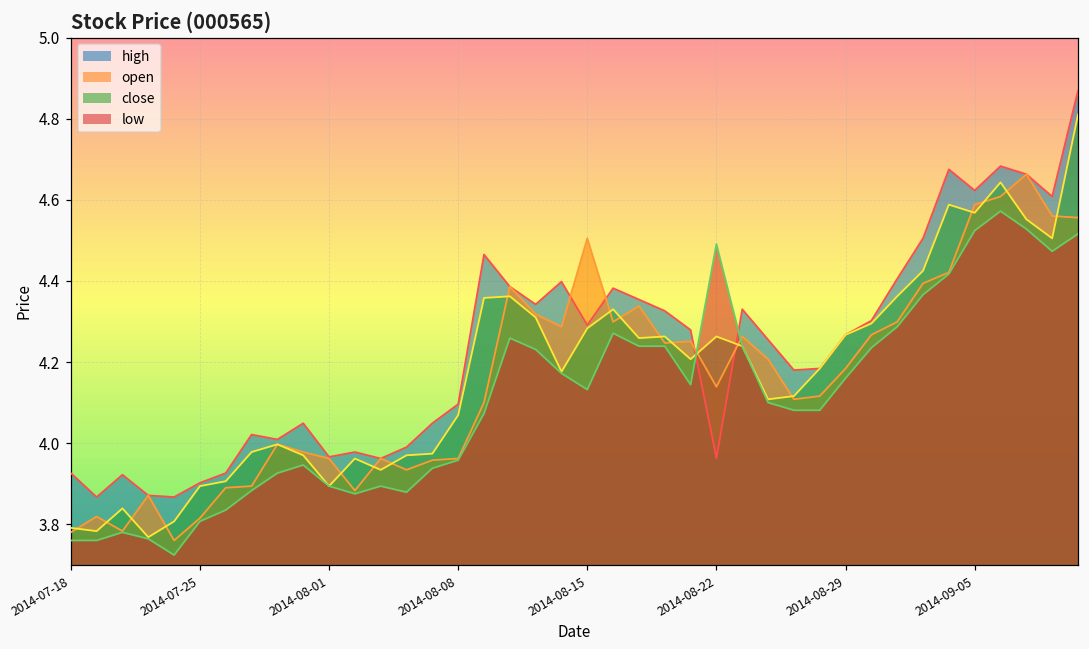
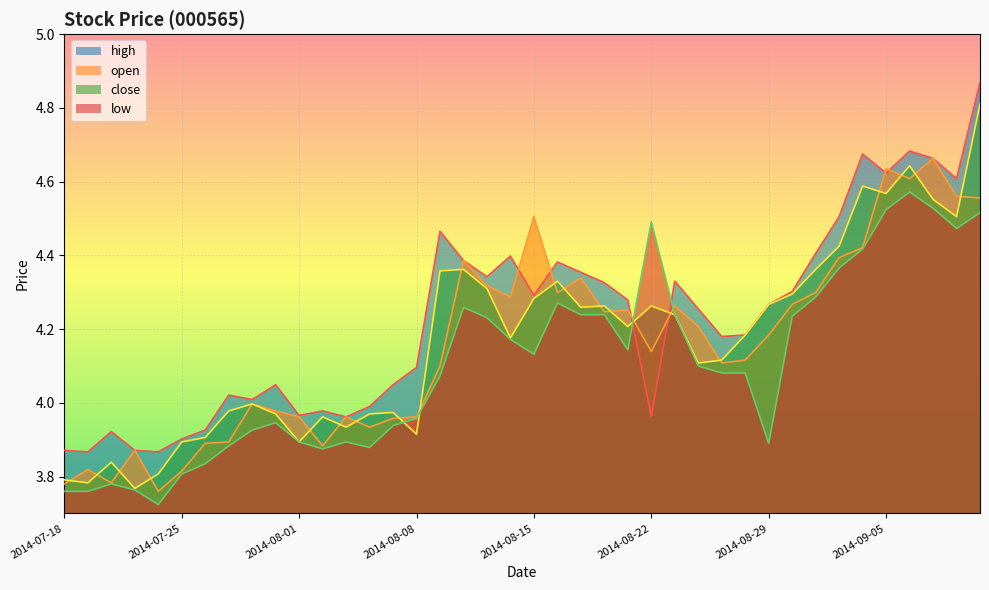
high, 2014-07-18: 3.93 -> 3.87
close, 2014-08-08: 4.07 -> 3.92
low, 2014-08-29: 4.16 -> 3.89
open, 2014-09-05: 4.59 -> 4.64
